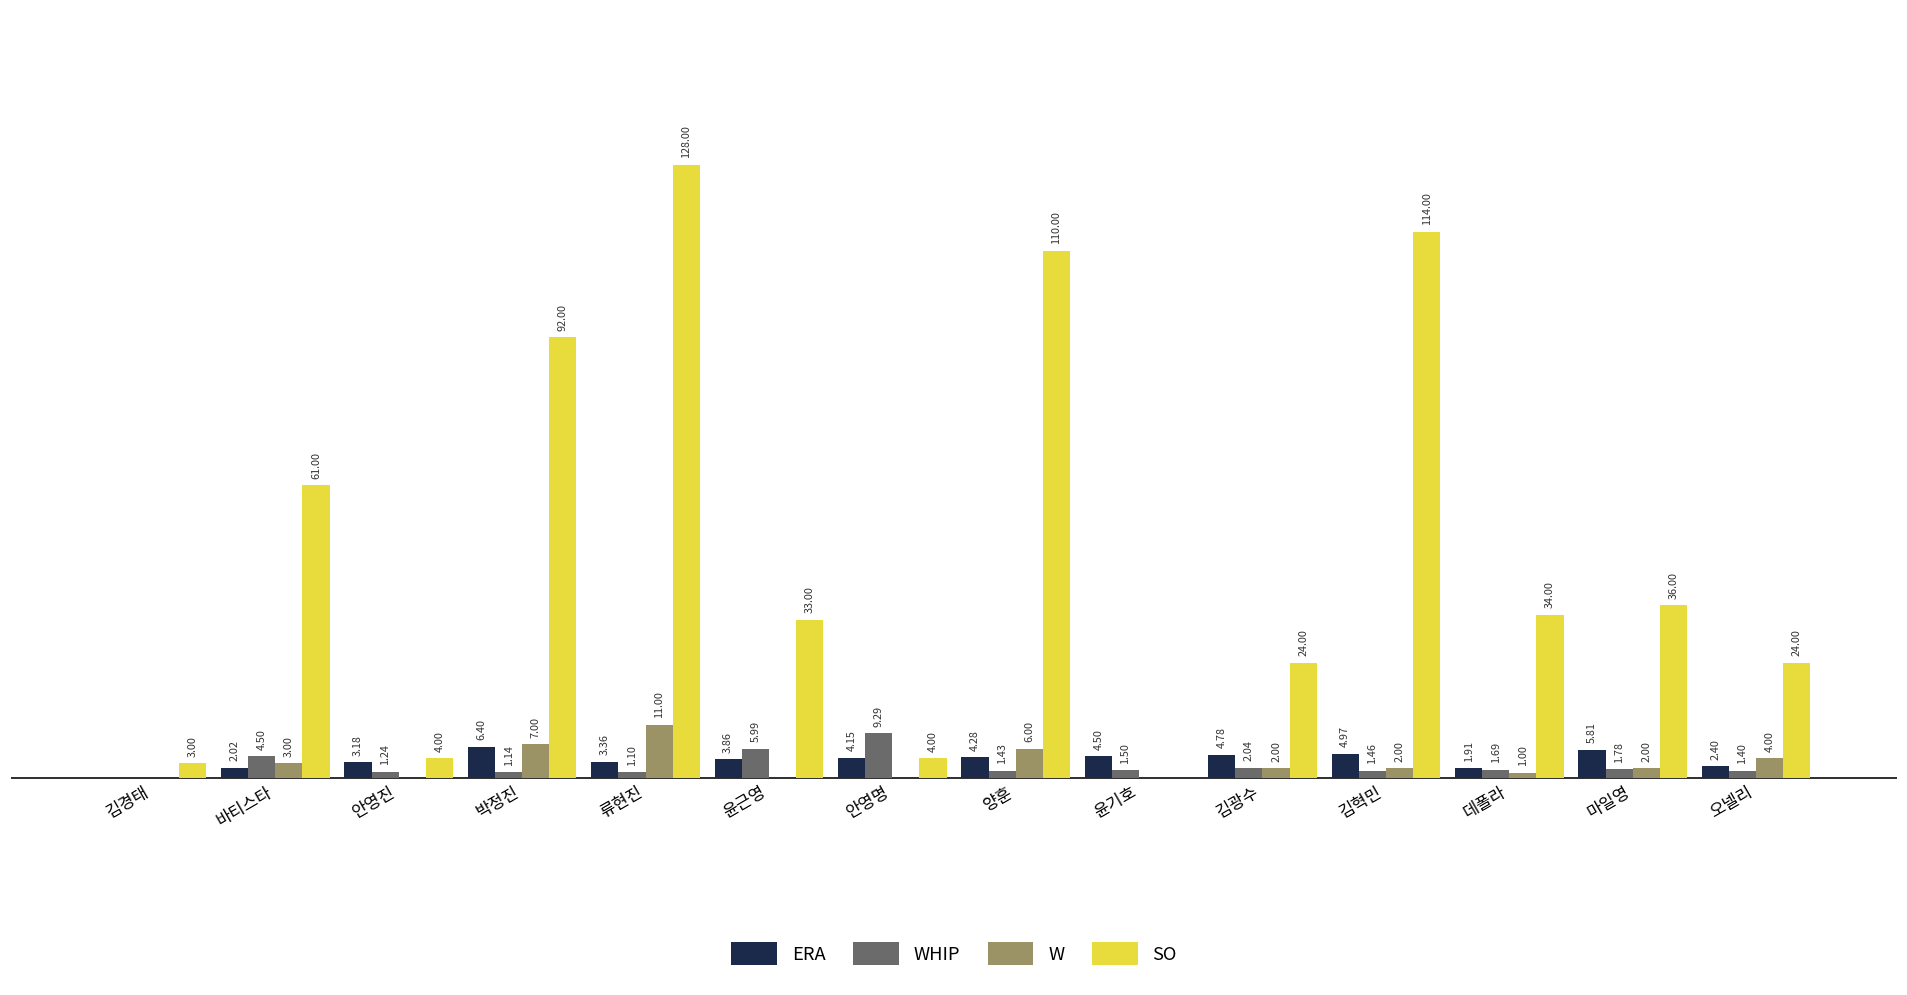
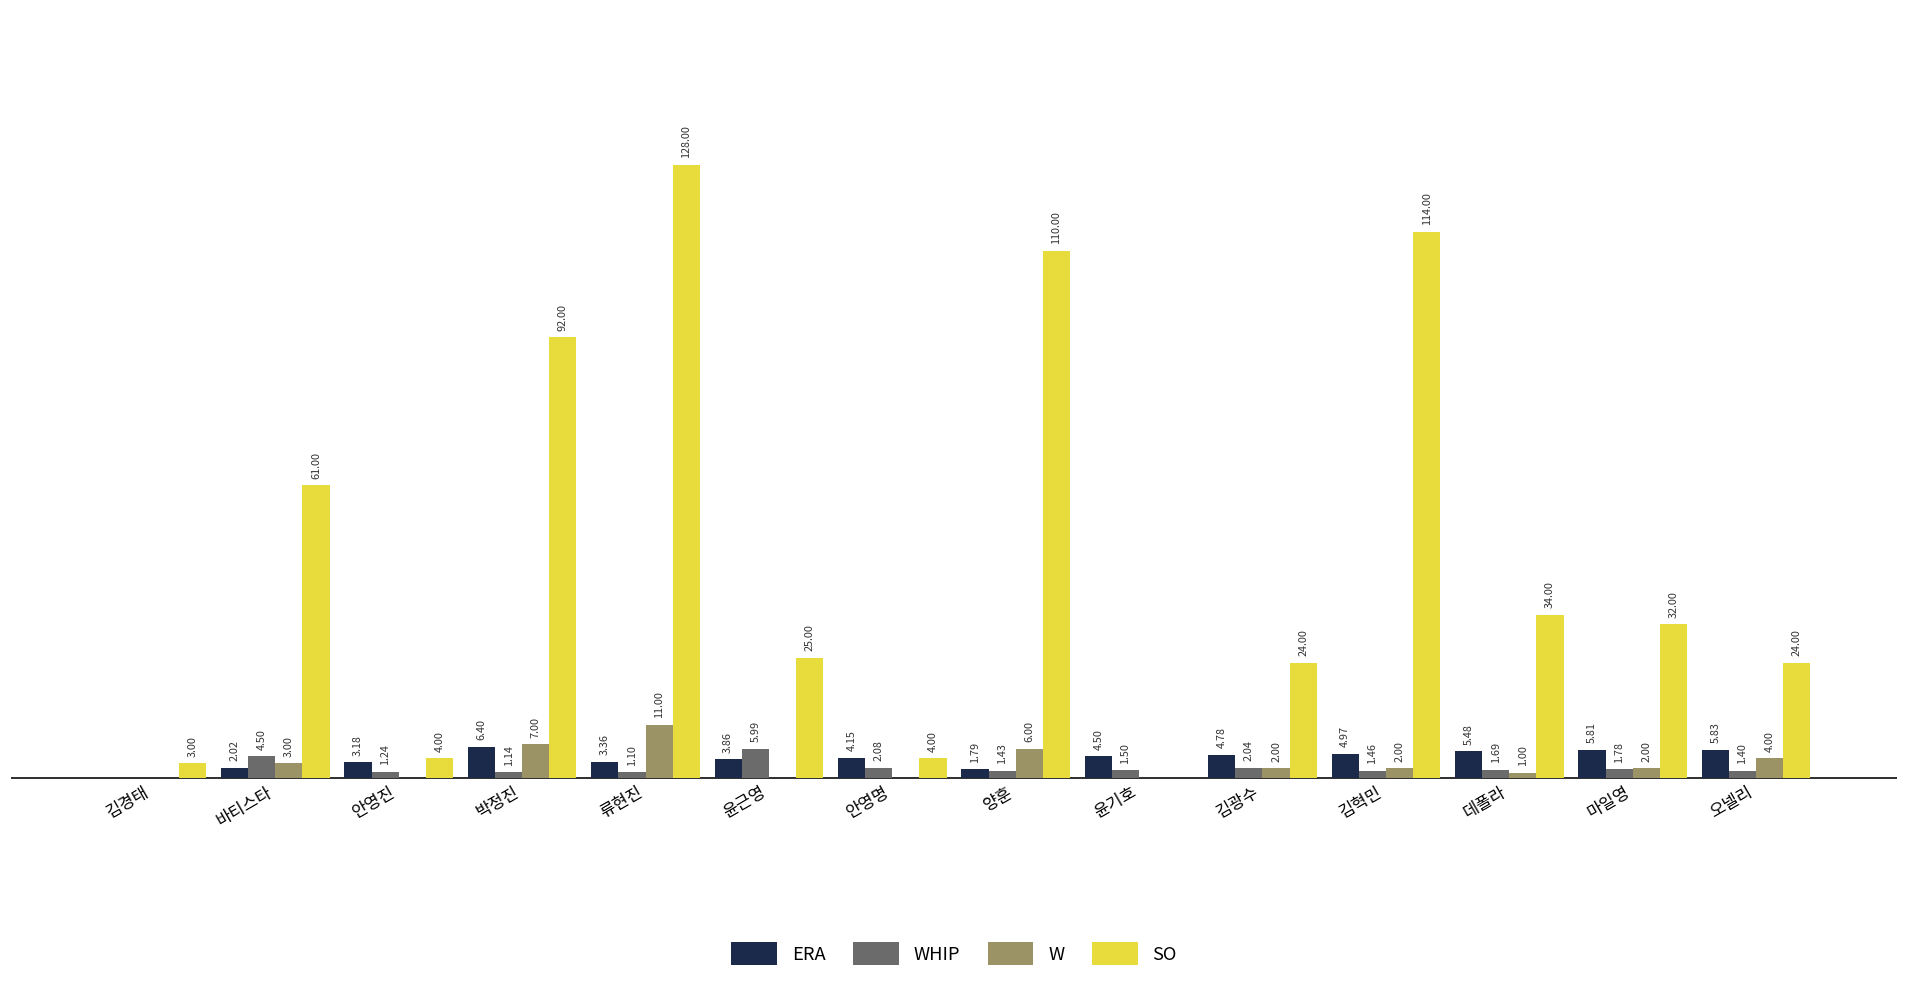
SO, 윤근영: 33.00 -> 25.00
WHIP, 안영명: 9.29 -> 2.08
ERA, 양훈: 4.28 -> 1.79
ERA, 데폴라: 1.91 -> 5.48
SO, 마일영: 36.00 -> 32.00
ERA, 오넬리: 2.40 -> 5.83
